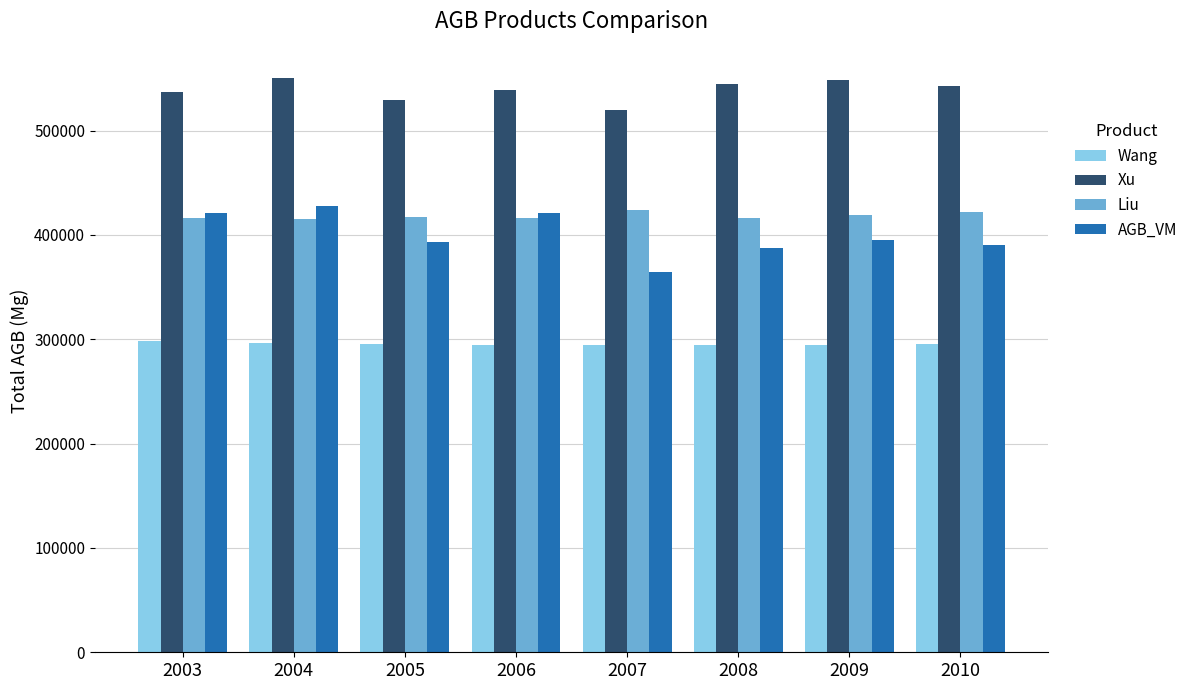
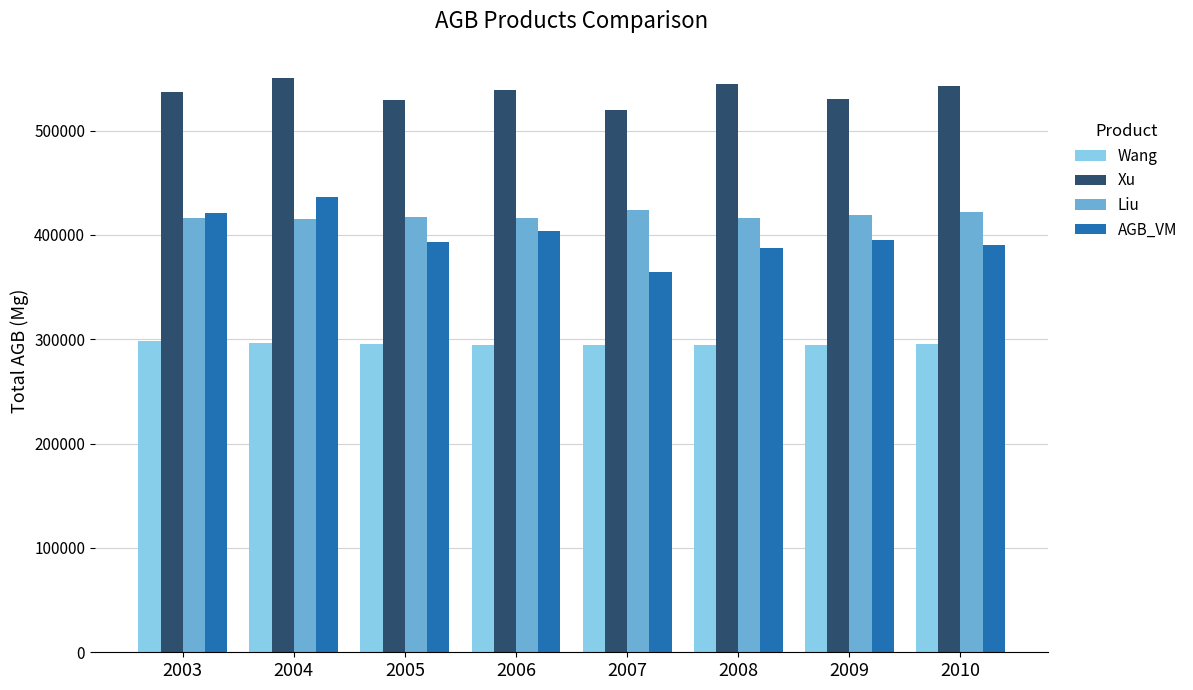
AGB_VM, 2004: 428000 -> 437000
AGB_VM, 2006: 421000 -> 403000
Xu, 2009: 548000 -> 530000
